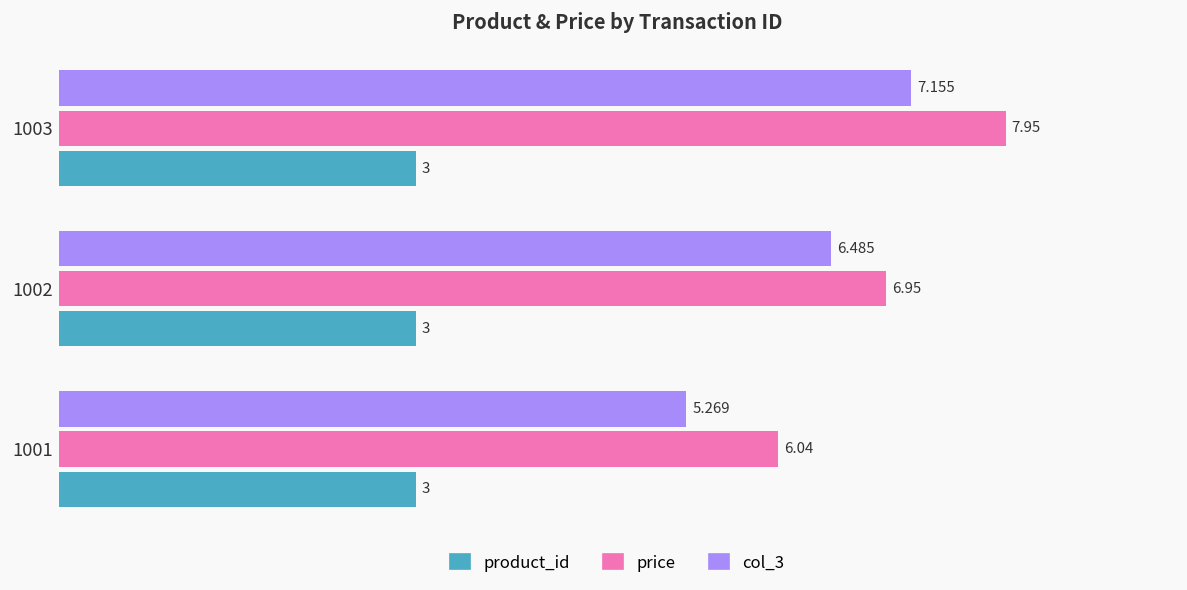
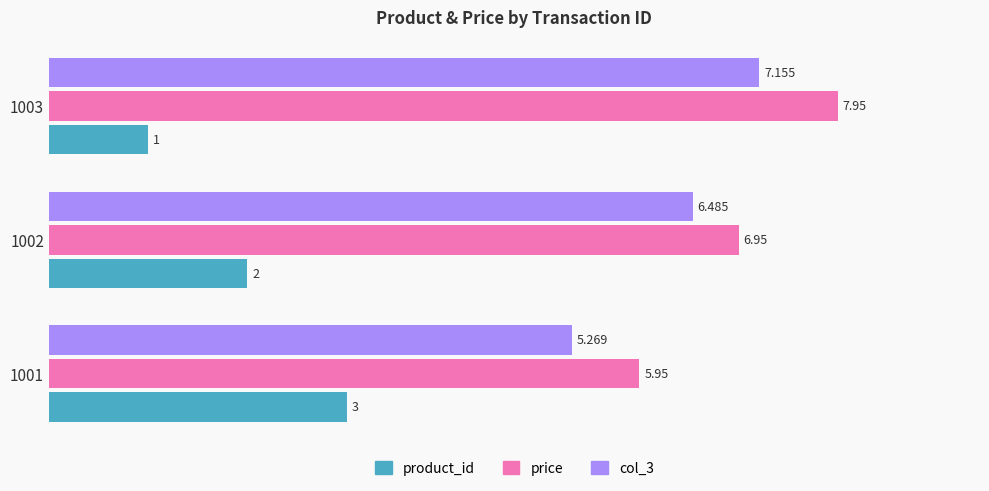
product_id, 1003: 3 -> 1
product_id, 1002: 3 -> 2
price, 1001: 6.04 -> 5.95
